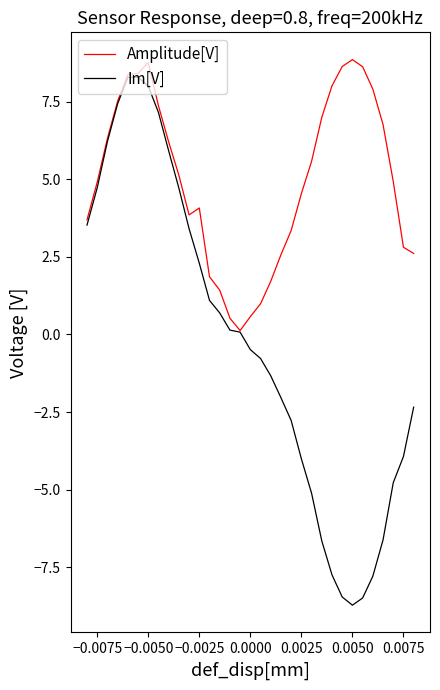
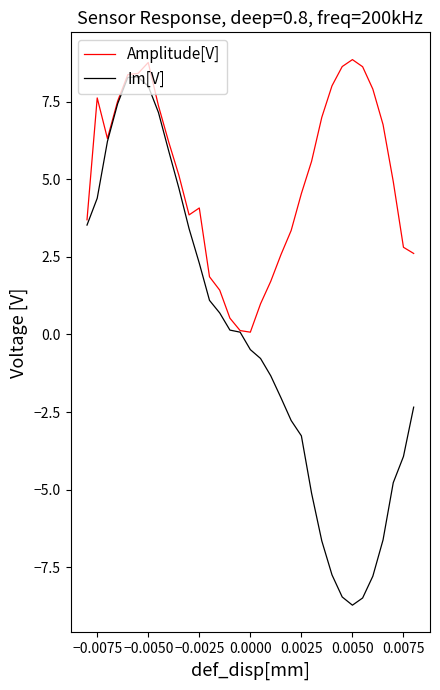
Amplitude[V], −0.0075: 4.9 -> 7.6
Im[V], −0.0075: 4.7 -> 4.4
Amplitude[V], 0.0000: 0.6 -> 0.1
Im[V], 0.0025: -4.0 -> -3.3
